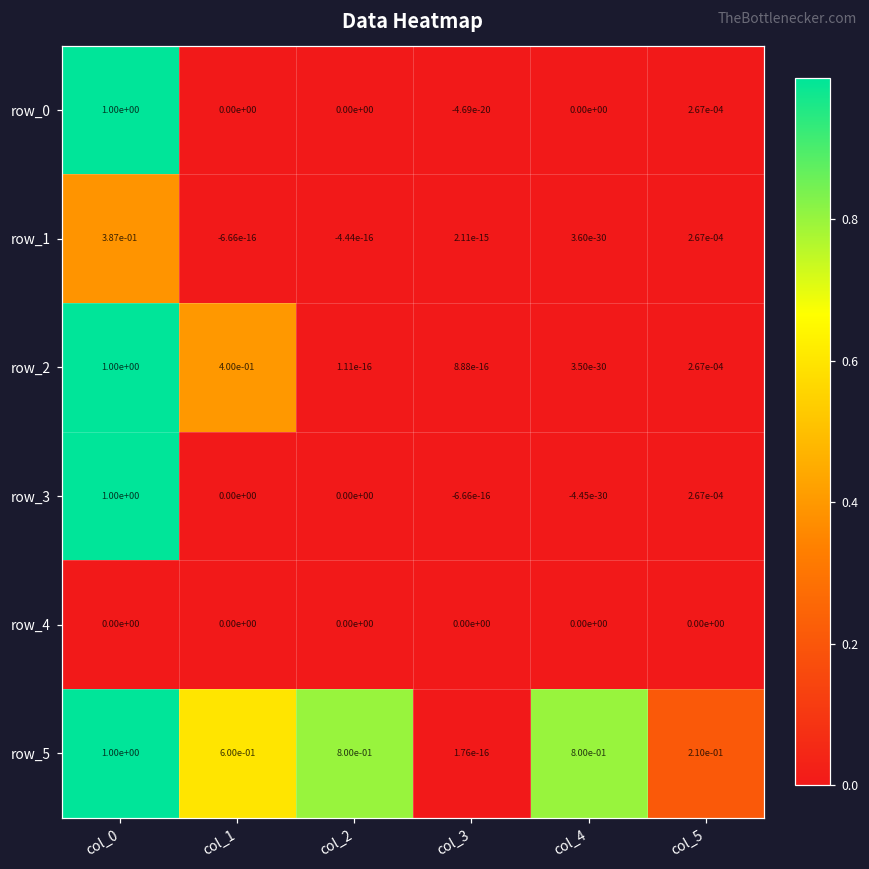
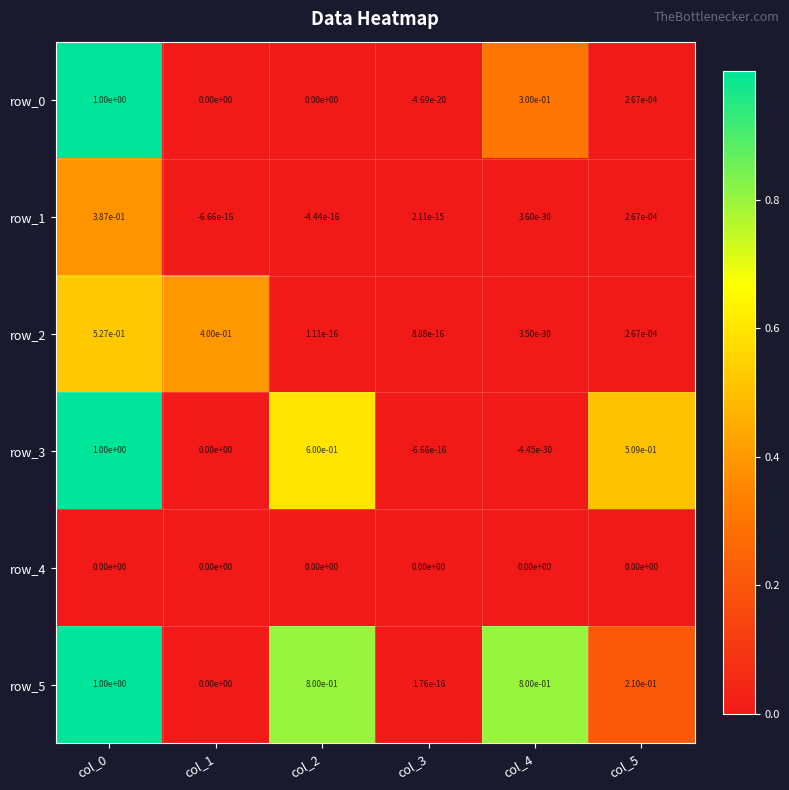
row_0, col_4: 0.00e+00 -> 3.00e-01
row_2, col_0: 1.00e+00 -> 5.27e-01
row_3, col_2: 0.00e+00 -> 6.00e-01
row_3, col_5: 2.67e-04 -> 5.09e-01
row_5, col_1: 6.00e-01 -> 0.00e+00
